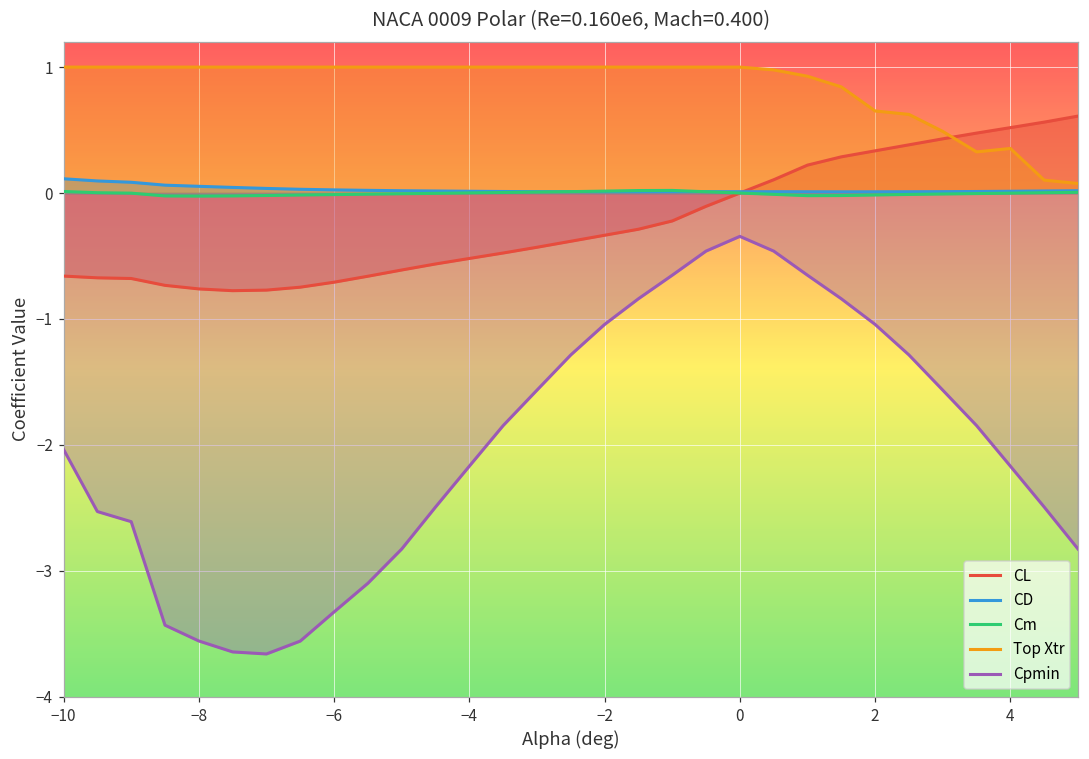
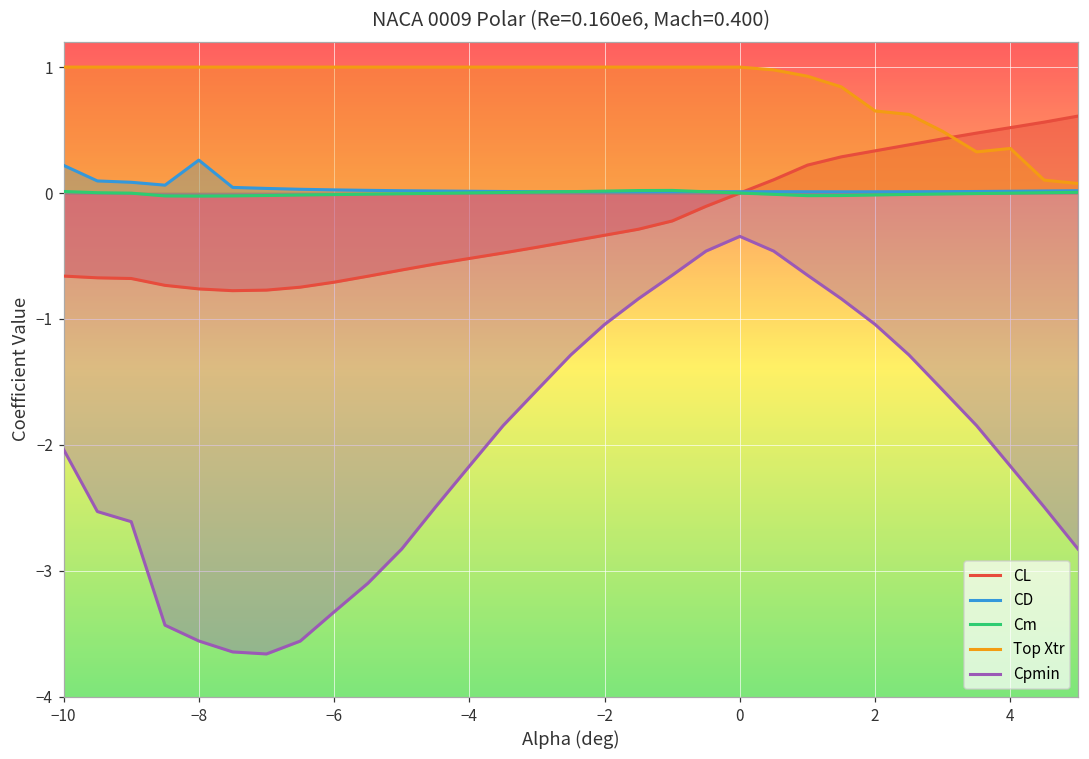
CD, −10: 0.11 -> 0.22
CD, −8: 0.05 -> 0.26
